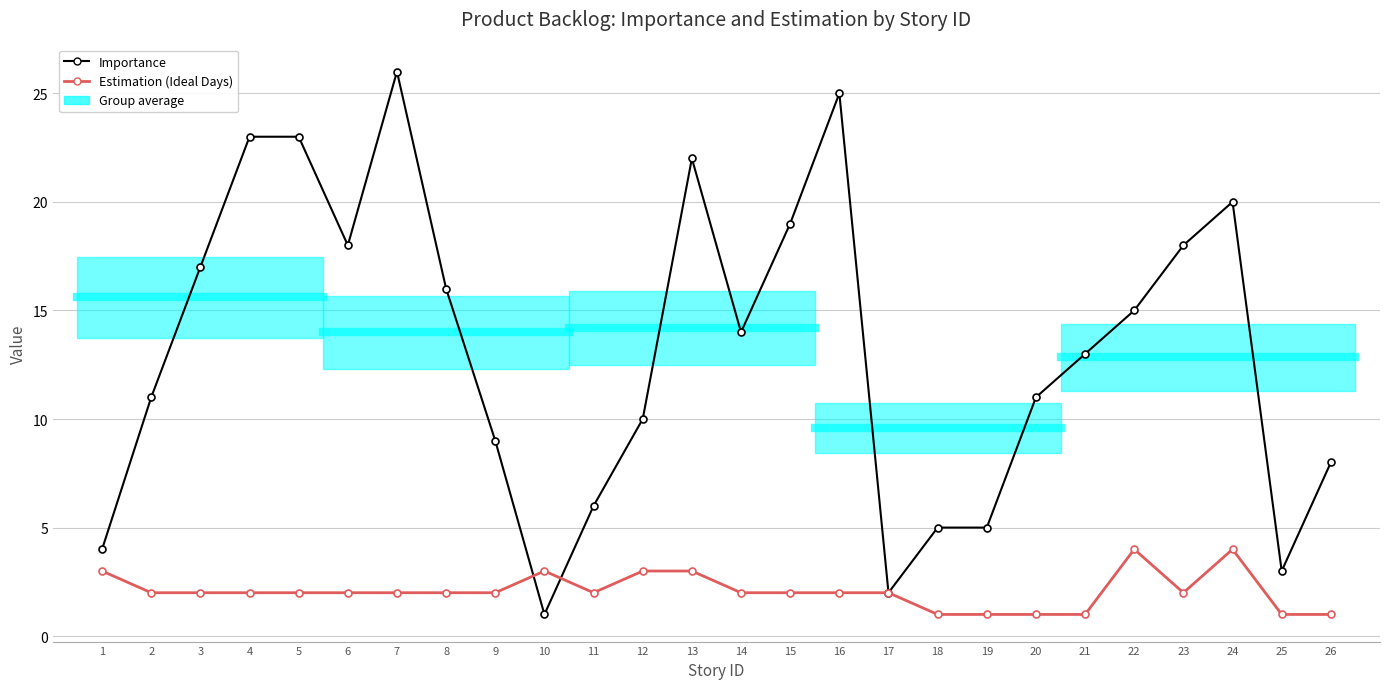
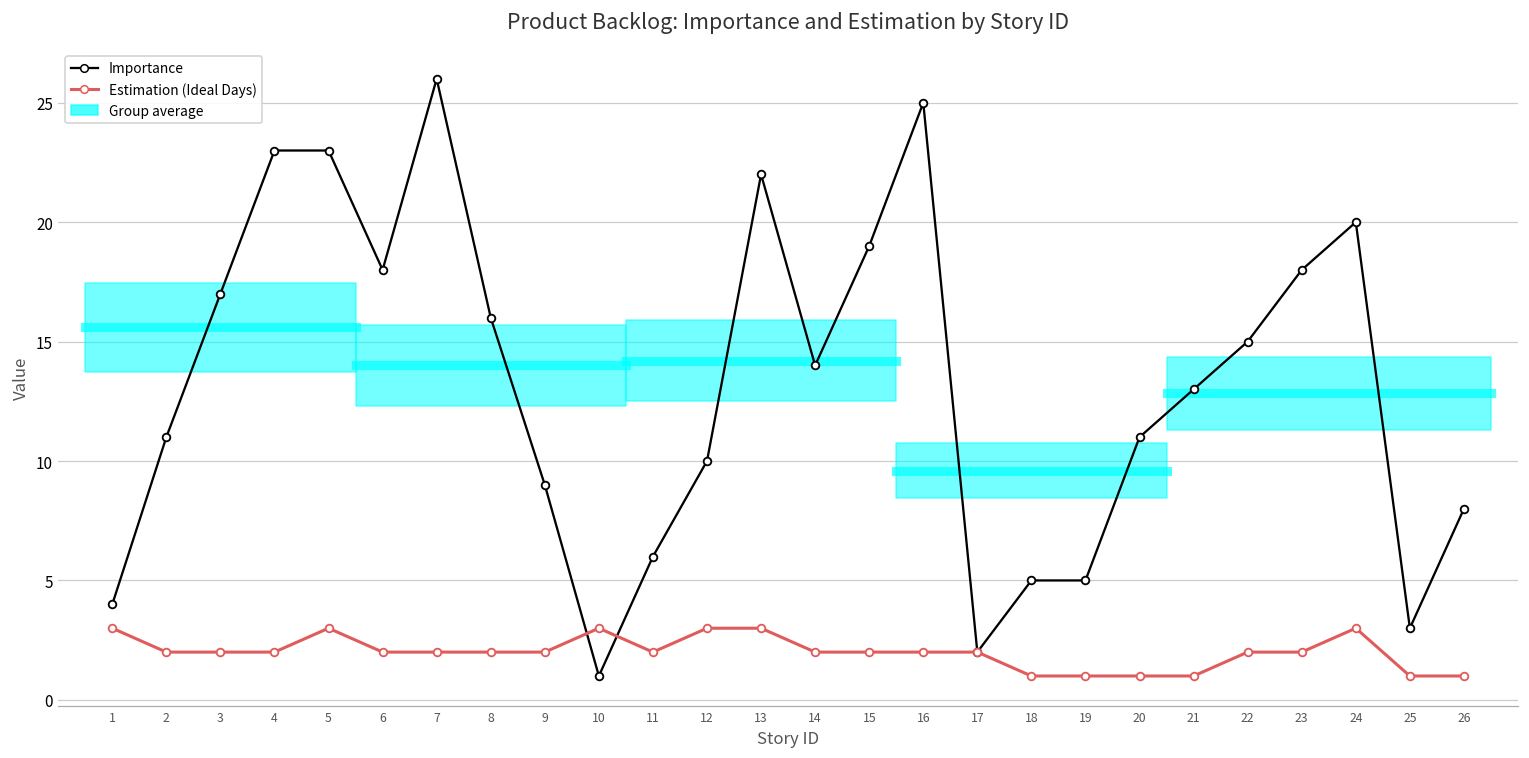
Estimation (Ideal Days), 5: 2 -> 3
Estimation (Ideal Days), 22: 4 -> 2
Estimation (Ideal Days), 24: 4 -> 3
